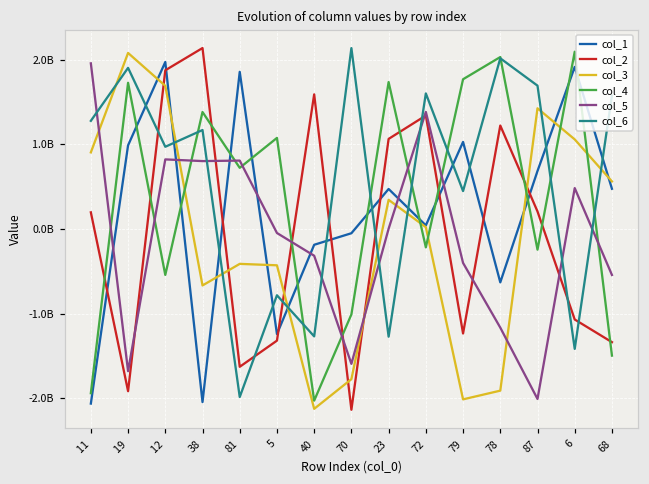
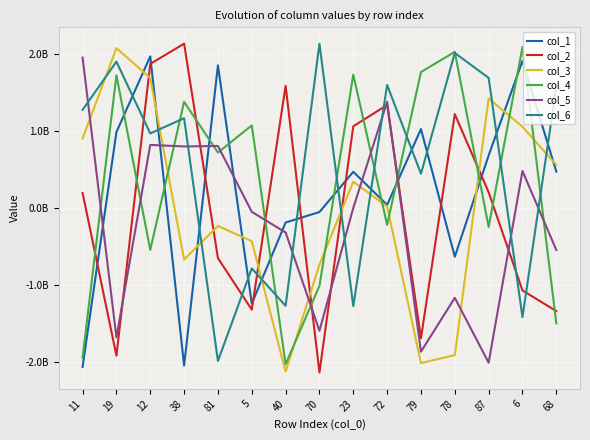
col_2, 81: -1600000000 -> -600000000
col_3, 81: -400000000 -> -200000000
col_3, 70: -1800000000 -> -700000000
col_2, 79: -1200000000 -> -1700000000
col_5, 79: -400000000 -> -1900000000
